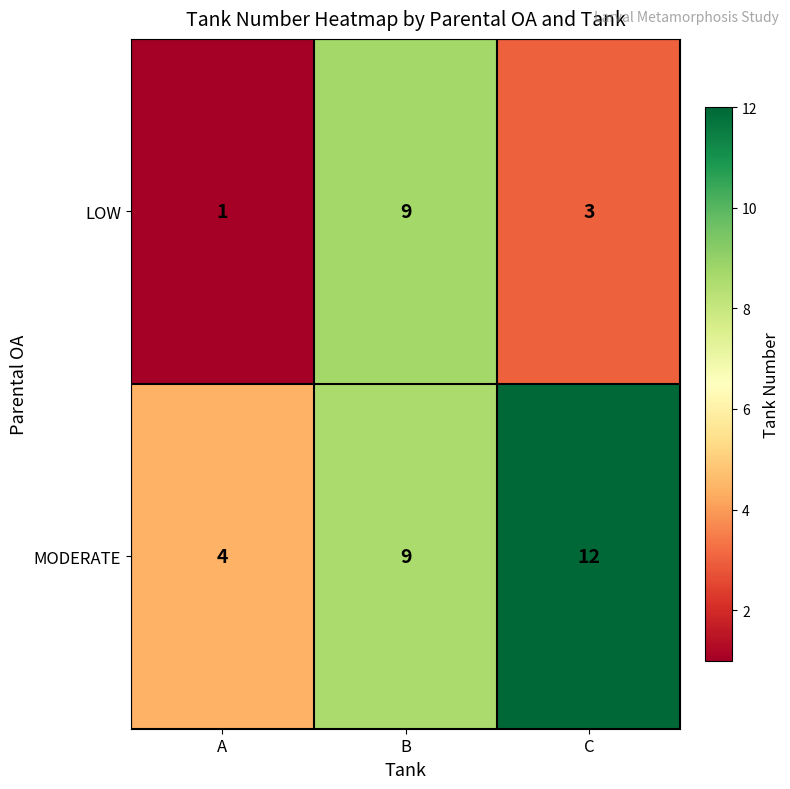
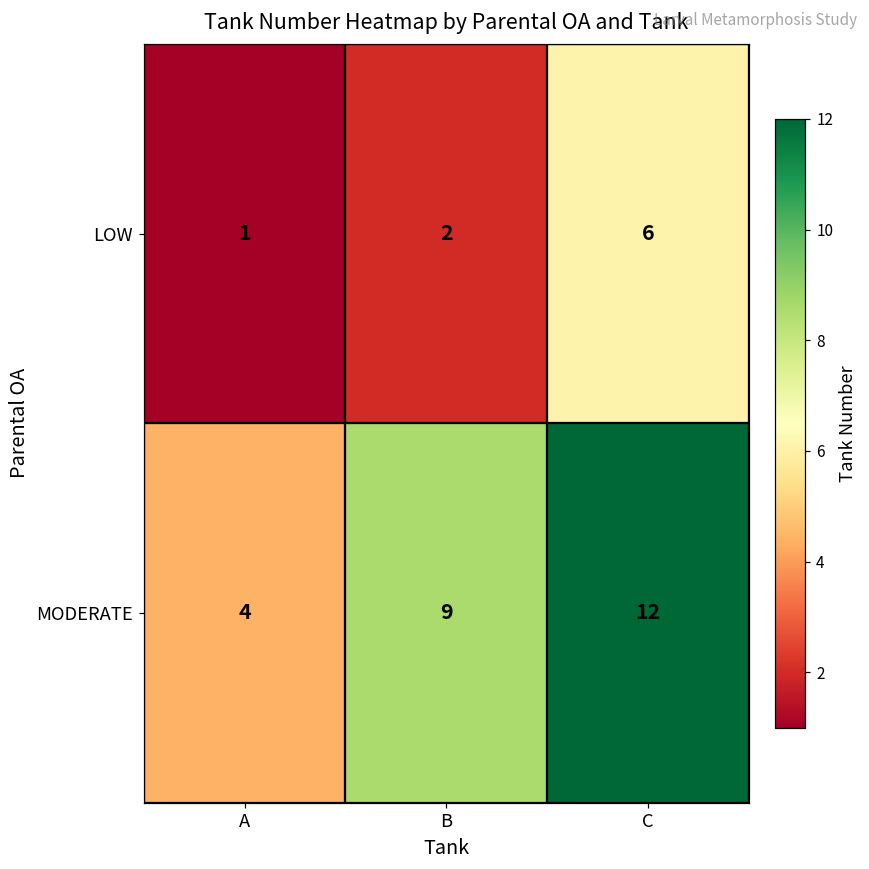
LOW, B: 9 -> 2
LOW, C: 3 -> 6
